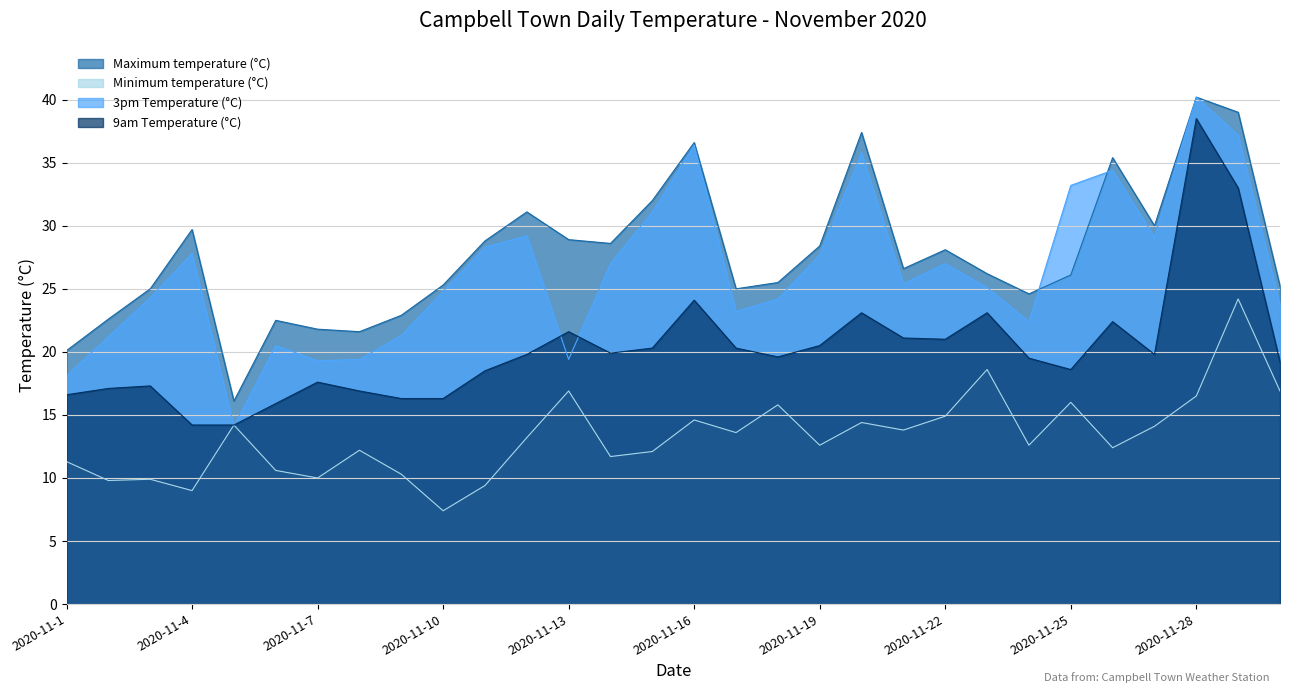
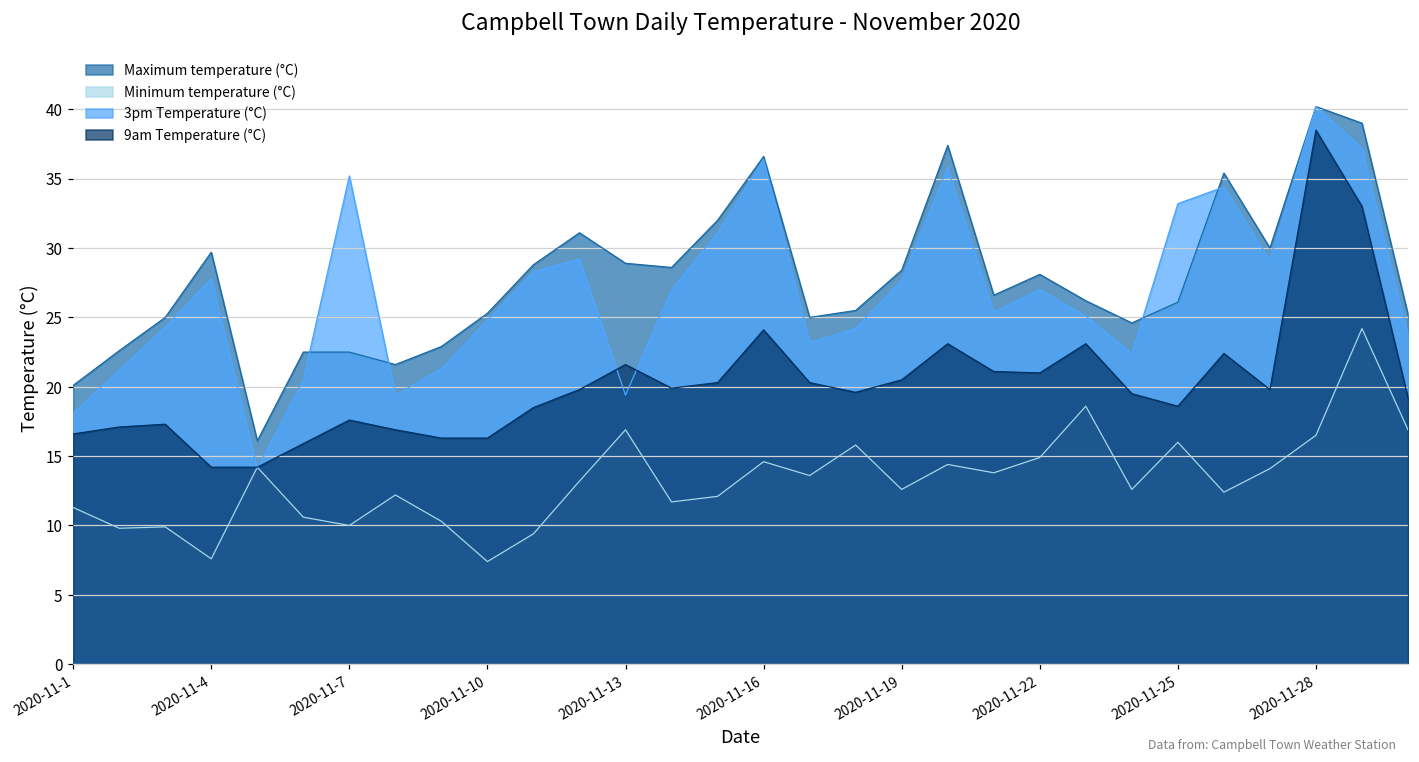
Minimum temperature (°C), 2020-11-4: 9.0 -> 7.6
Maximum temperature (°C), 2020-11-7: 21.8 -> 22.5
3pm Temperature (°C), 2020-11-7: 19.3 -> 35.2
